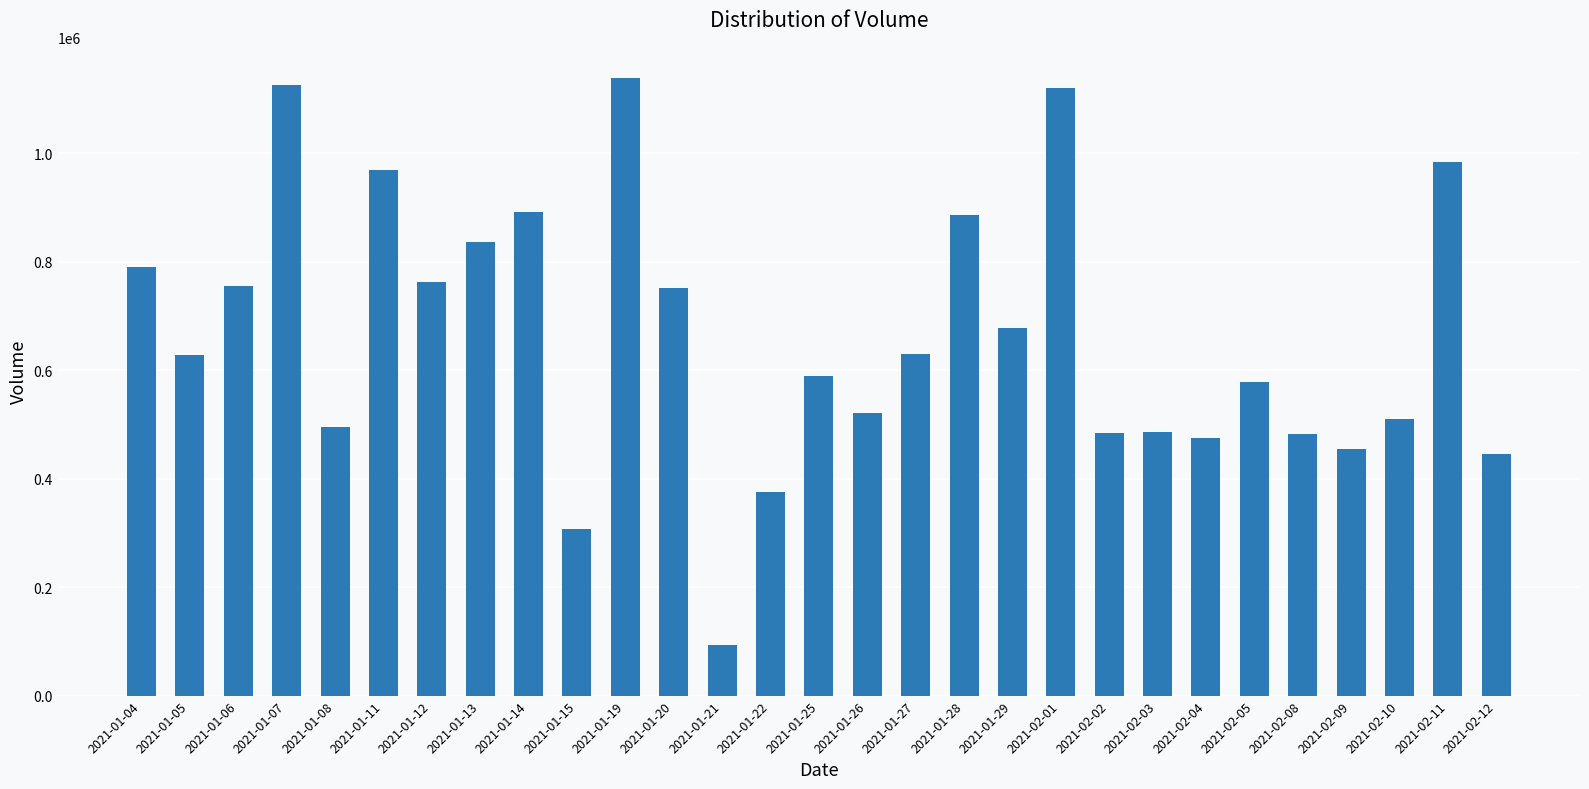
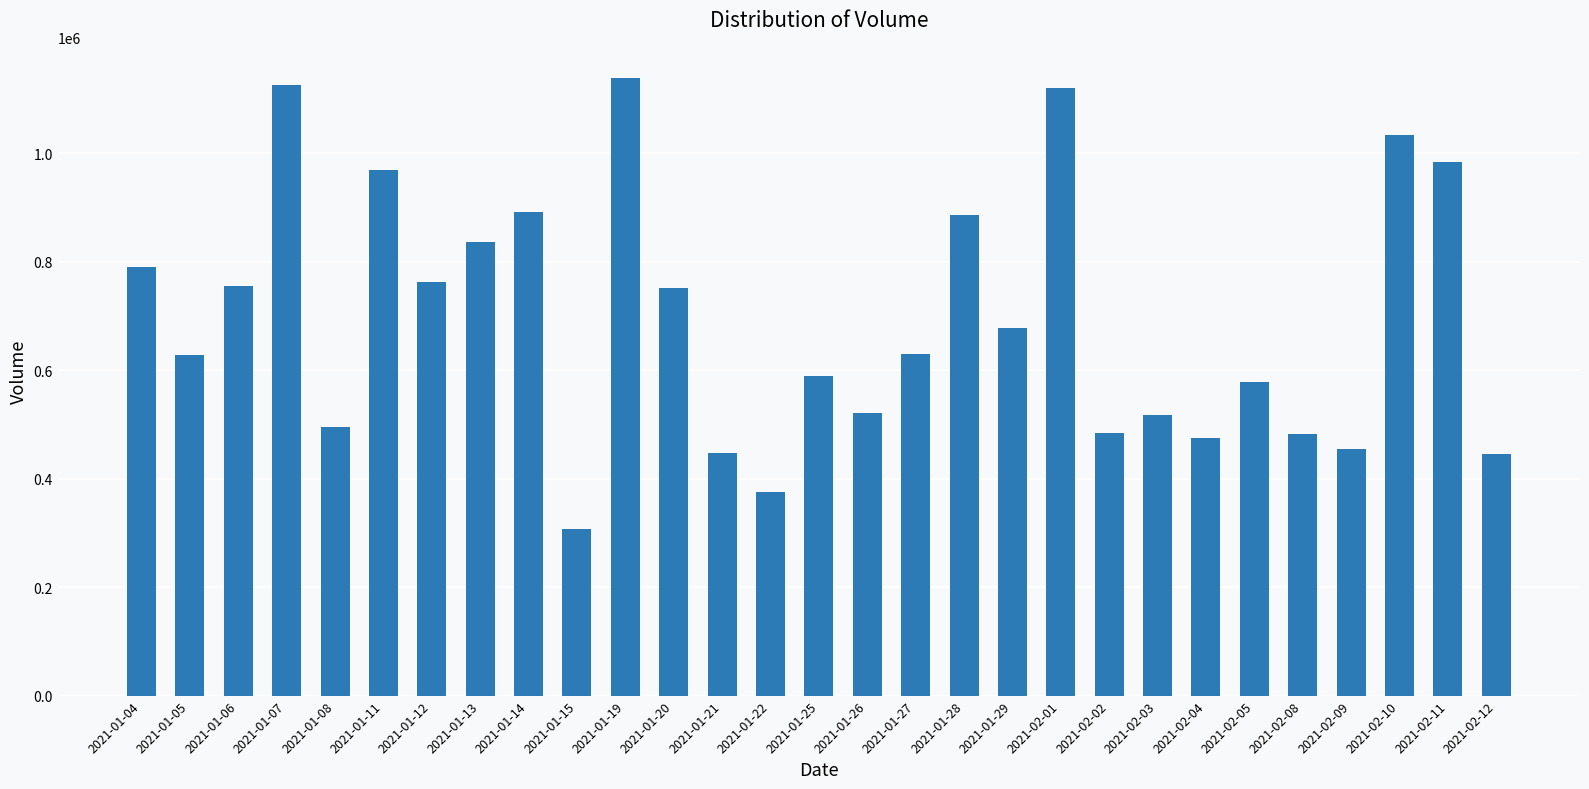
2021-01-21: 90000 -> 450000
2021-02-03: 490000 -> 520000
2021-02-10: 510000 -> 1030000
